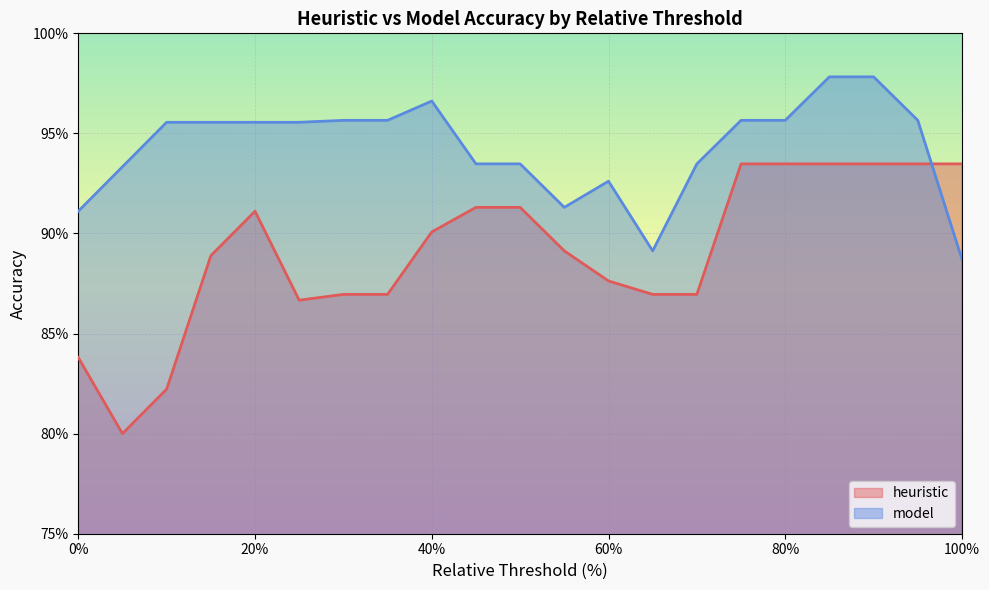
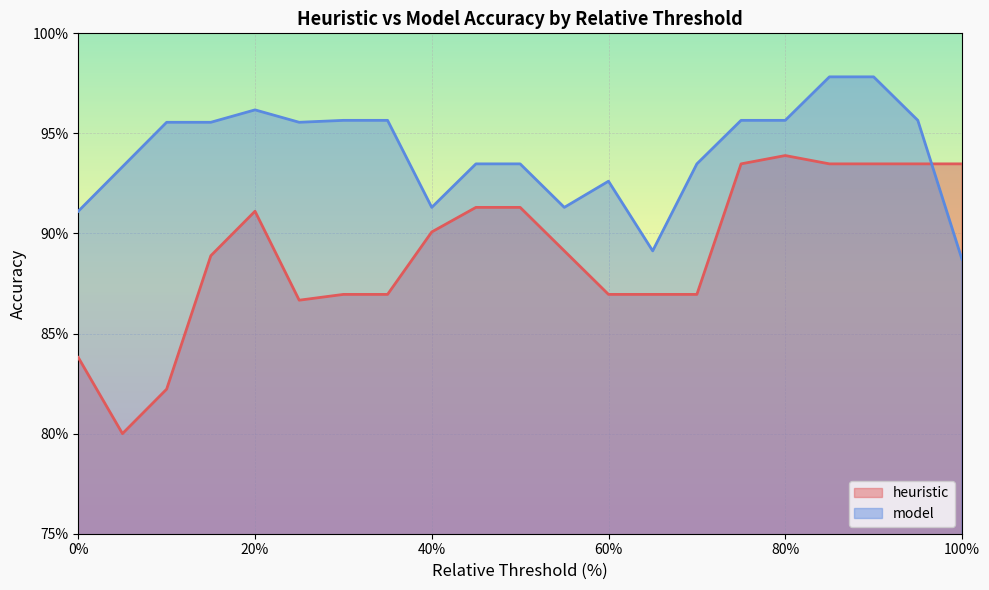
model, 20%: 95.6% -> 96.2%
model, 40%: 96.6% -> 91.3%
heuristic, 60%: 87.6% -> 87.0%
heuristic, 80%: 93.5% -> 93.9%
